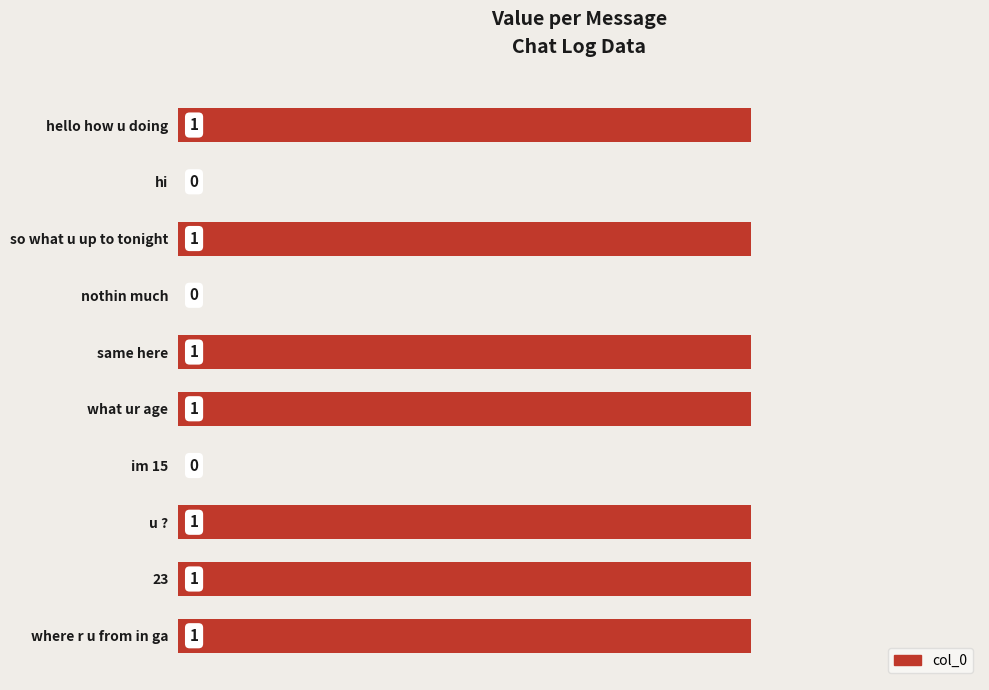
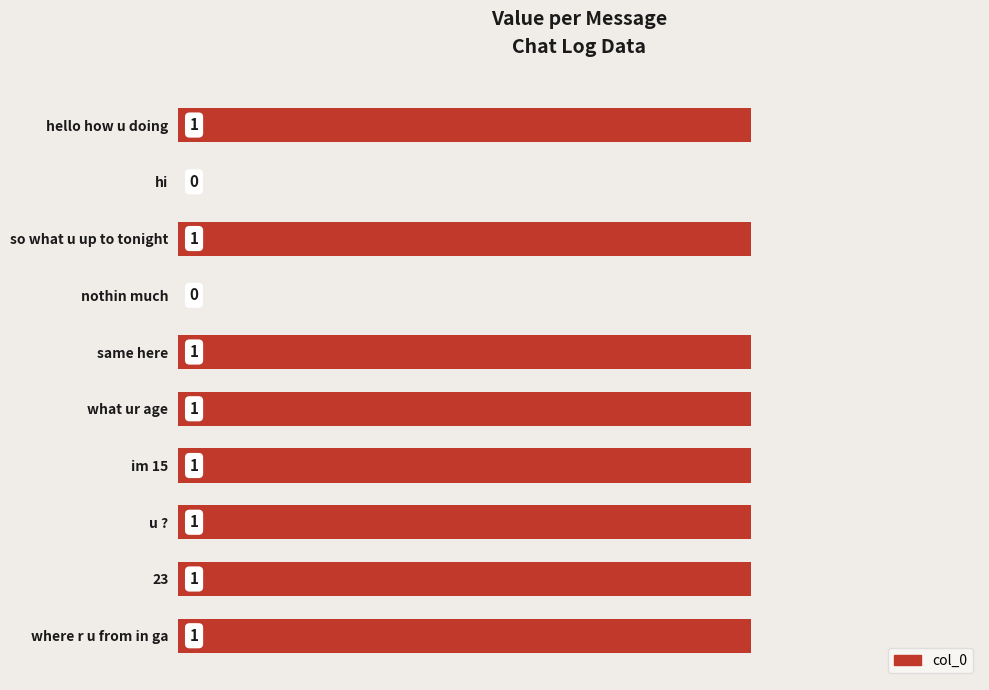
im 15: 0 -> 1
